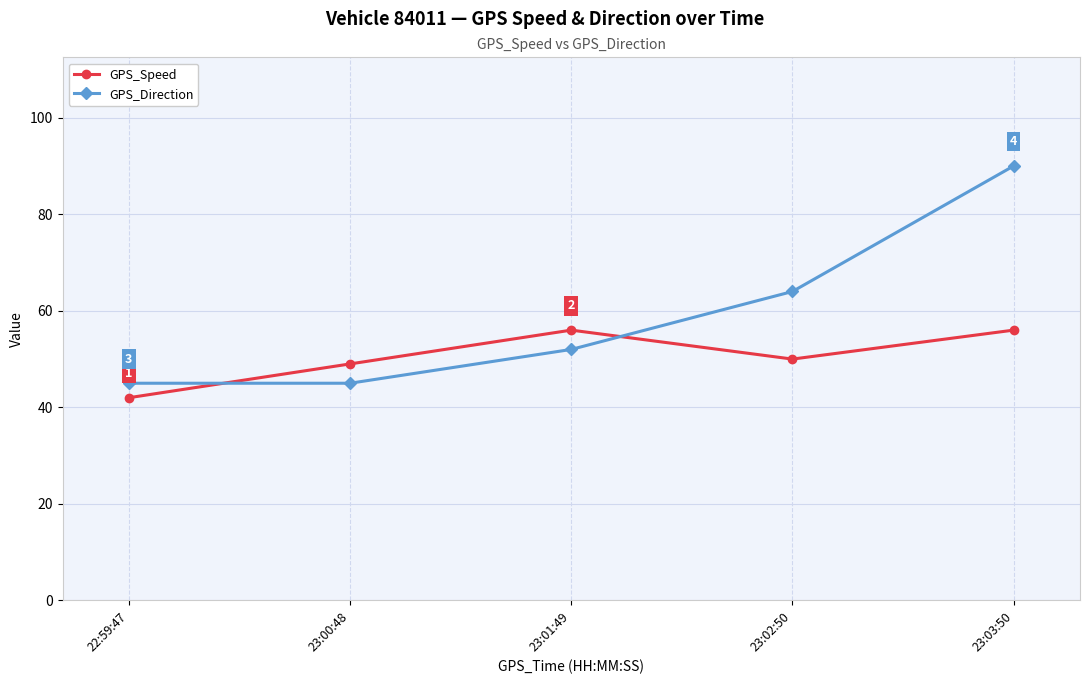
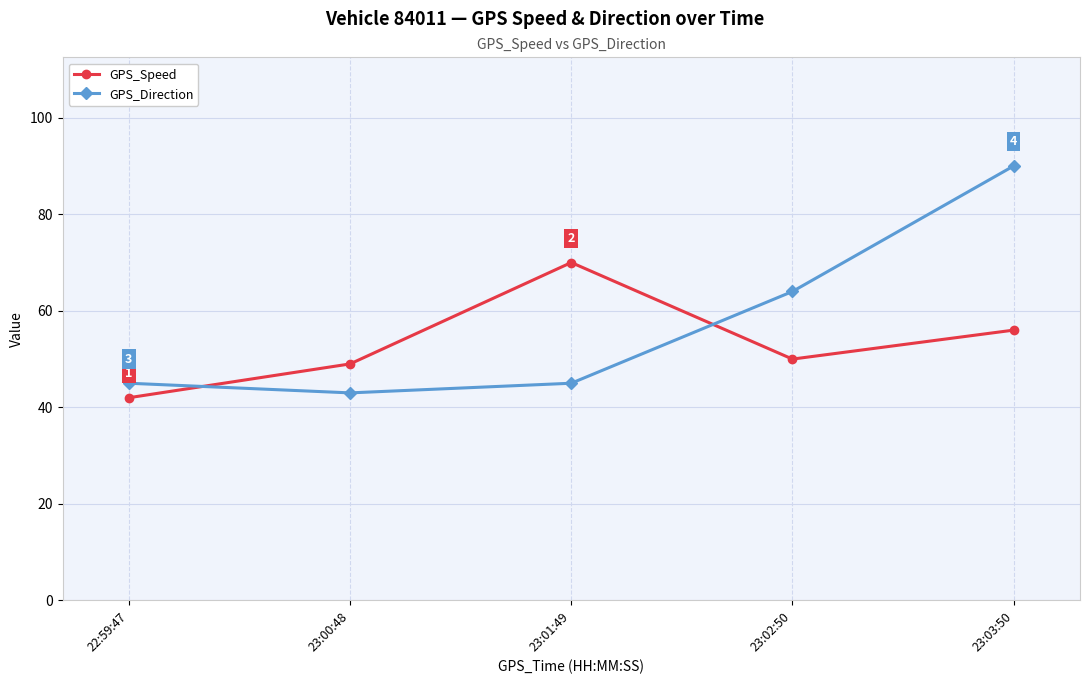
GPS_Direction, 23:00:48: 45 -> 43
GPS_Speed, 23:01:49: 56 -> 70
GPS_Direction, 23:01:49: 52 -> 45
